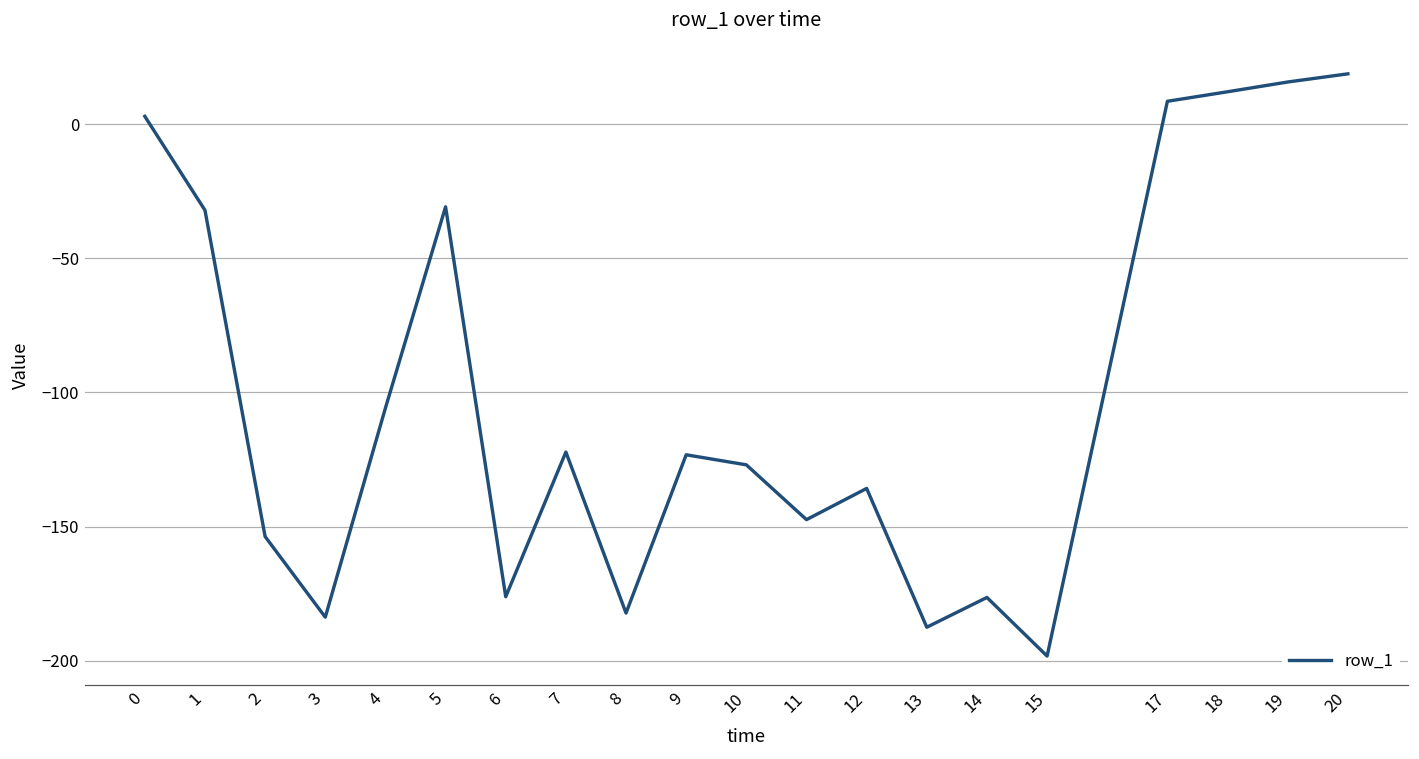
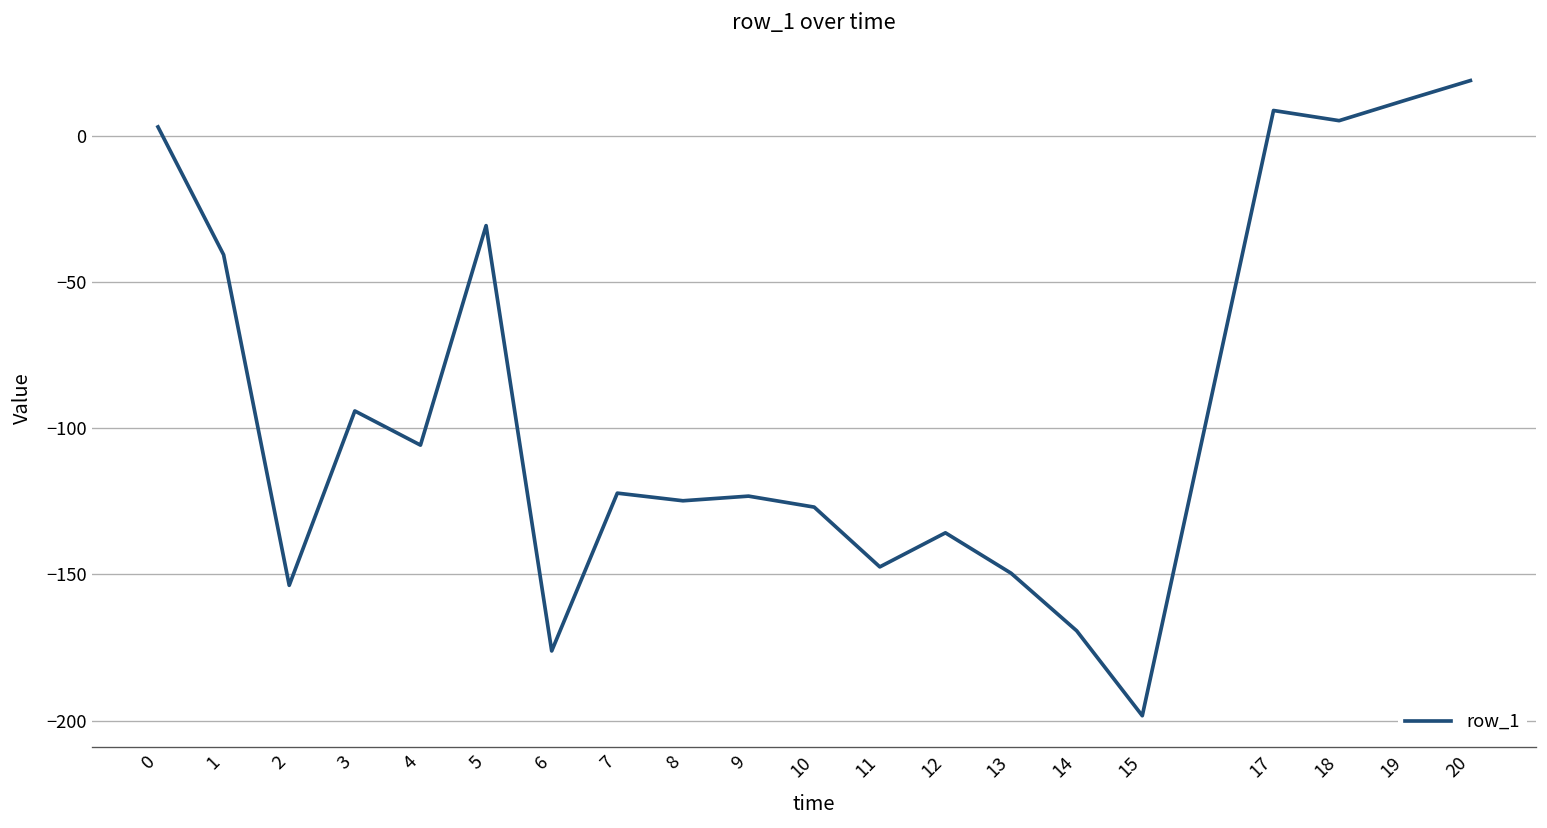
1: -32 -> -41
3: -184 -> -94
8: -182 -> -125
13: -188 -> -150
14: -176 -> -169
18: 12 -> 5
19: 16 -> 12
